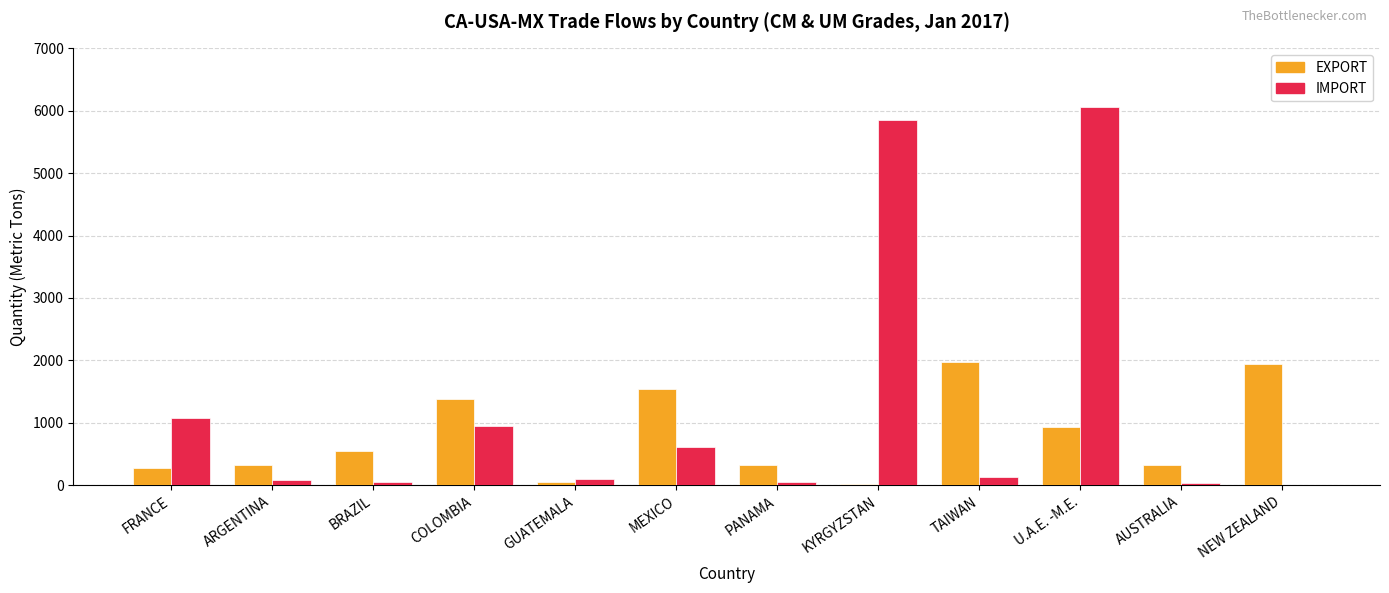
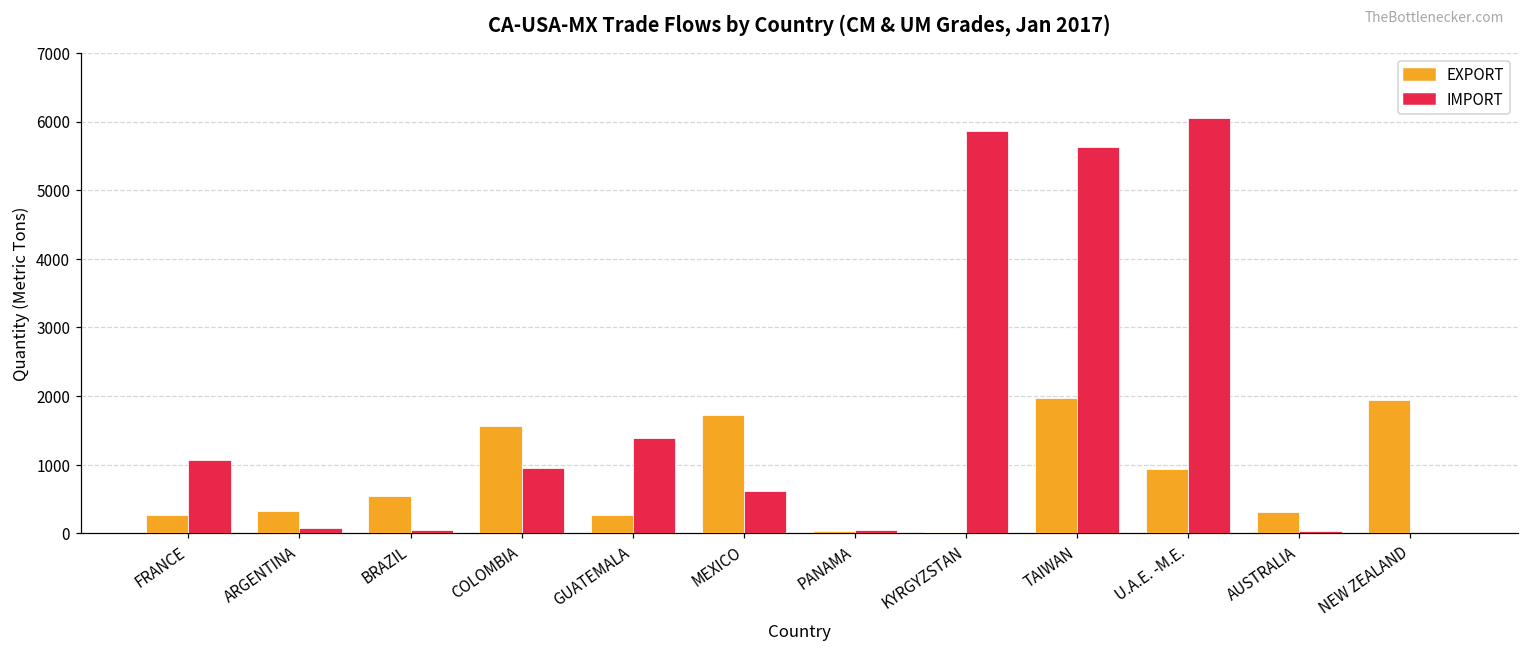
EXPORT, COLOMBIA: 1400 -> 1600
EXPORT, GUATEMALA: 100 -> 300
IMPORT, GUATEMALA: 100 -> 1400
EXPORT, MEXICO: 1500 -> 1700
EXPORT, PANAMA: 300 -> 0
IMPORT, TAIWAN: 100 -> 5600
